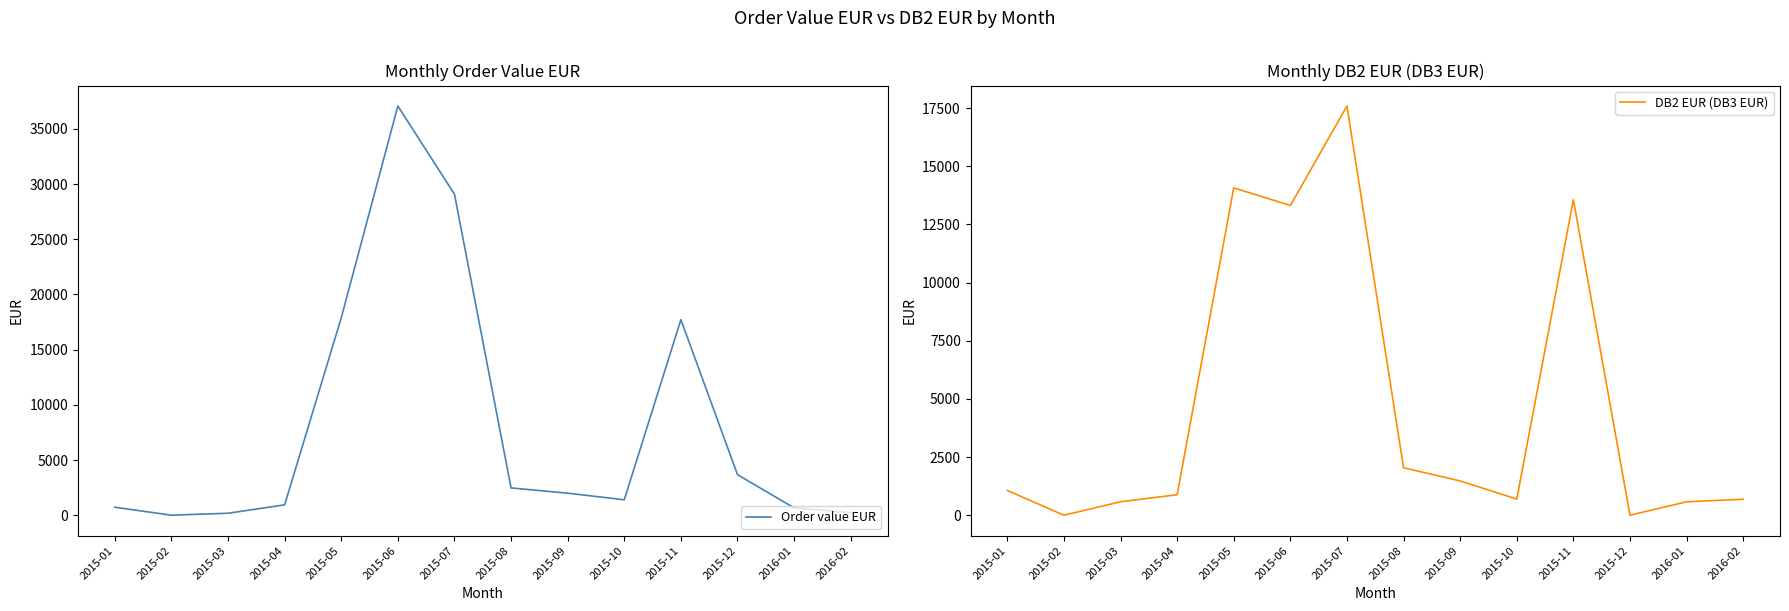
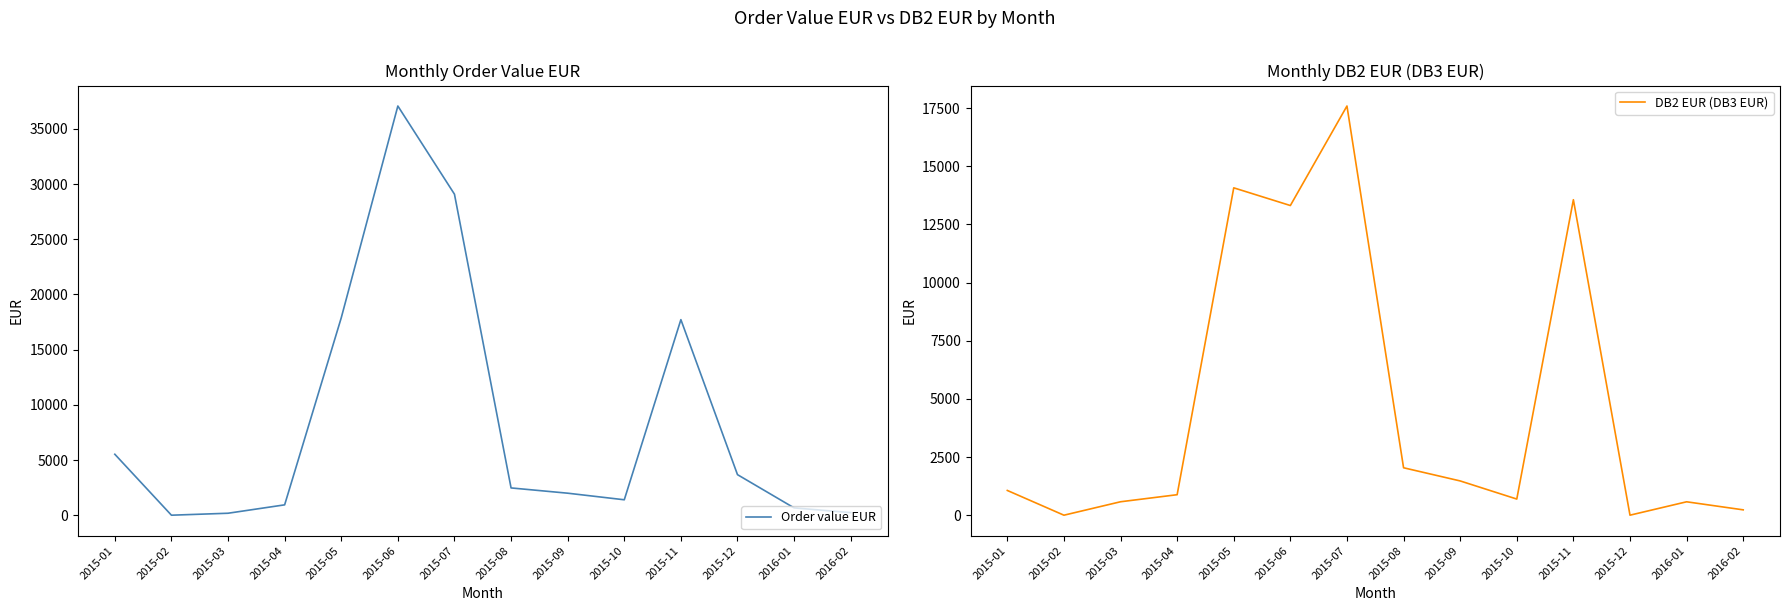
Monthly Order Value EUR, 2015-01: 700 -> 5500
Monthly DB2 EUR (DB3 EUR), 2016-02: 700 -> 200
